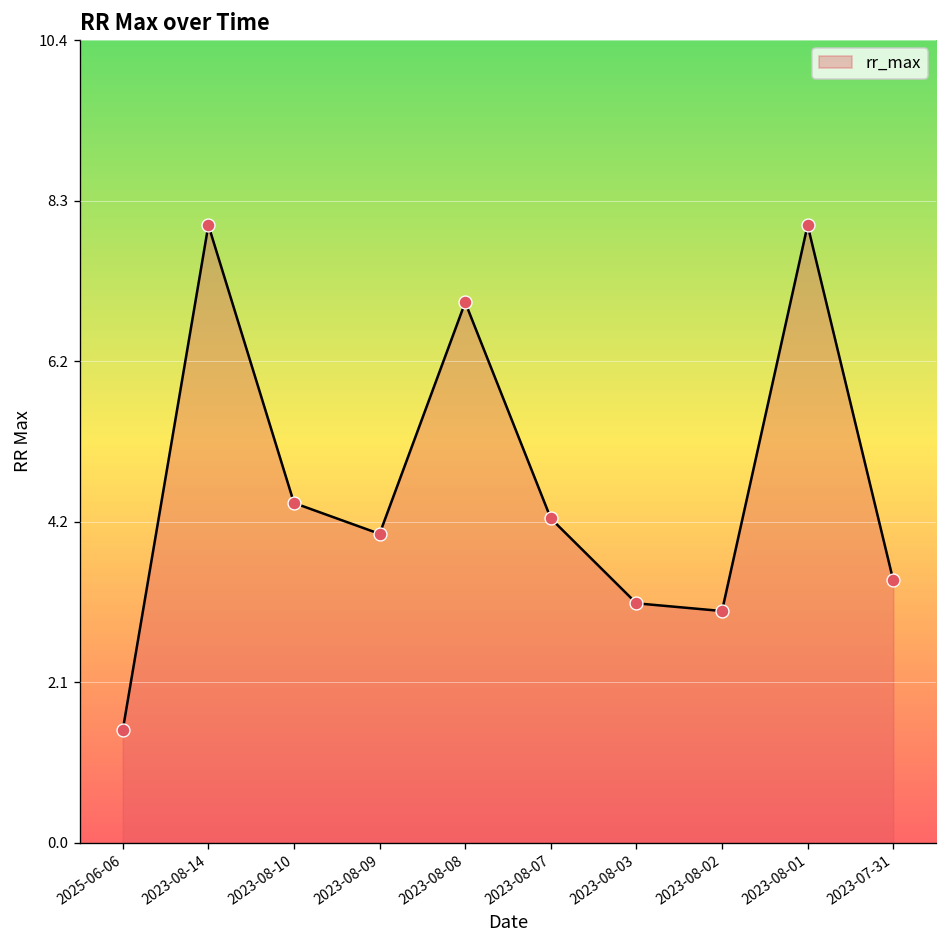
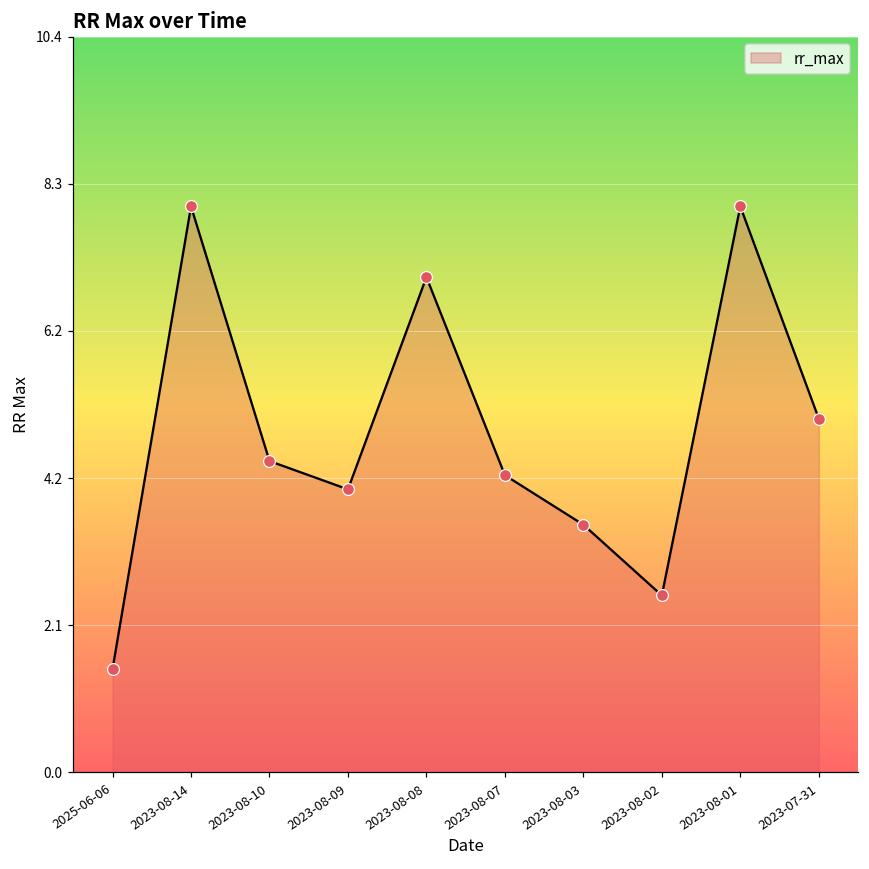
2023-08-03: 3.1 -> 3.5
2023-08-02: 3.0 -> 2.5
2023-07-31: 3.4 -> 5.0
